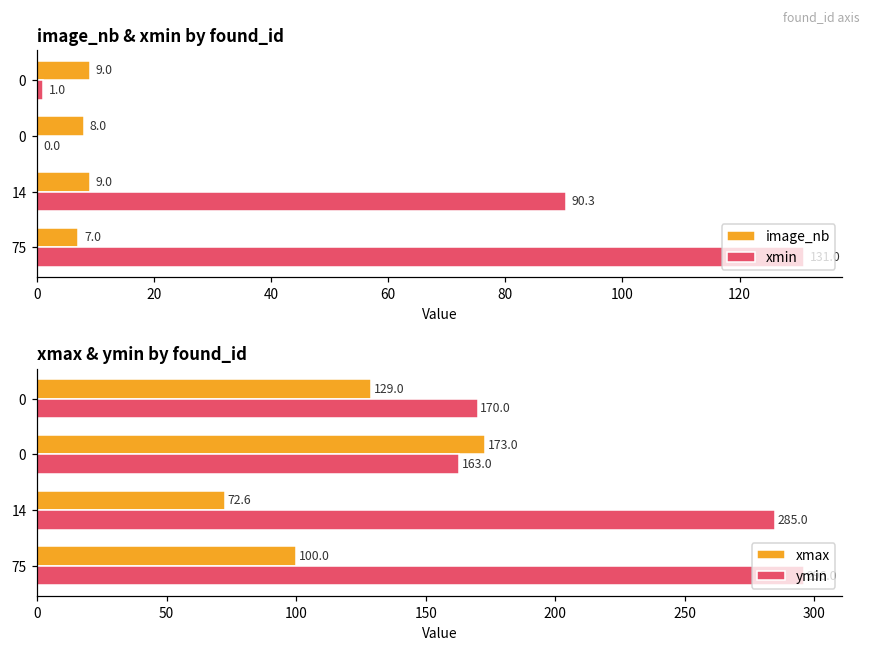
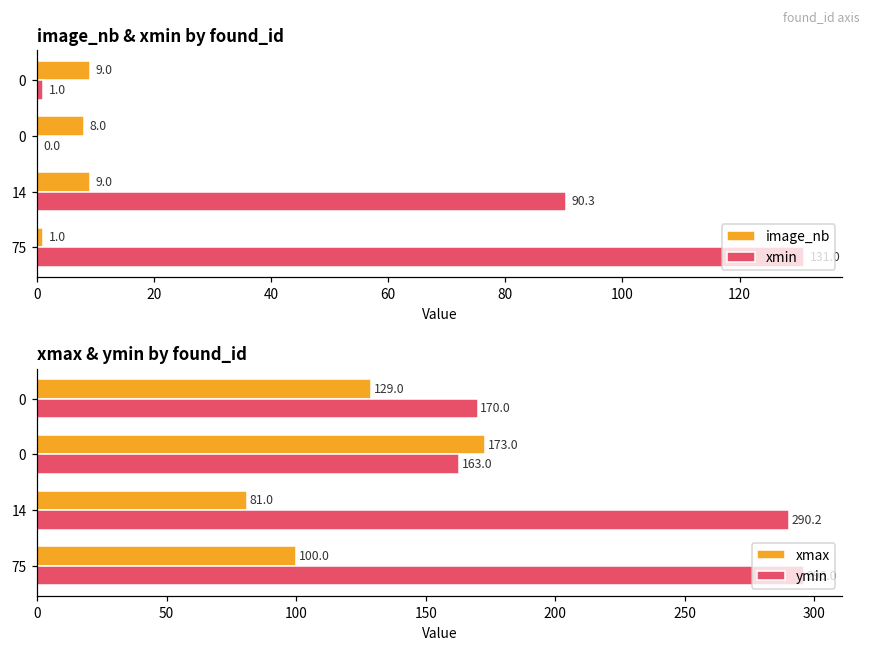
image_nb & xmin by found_id, image_nb, 75: 7.0 -> 1.0
xmax & ymin by found_id, xmax, 14: 72.6 -> 81.0
xmax & ymin by found_id, ymin, 14: 285.0 -> 290.2
